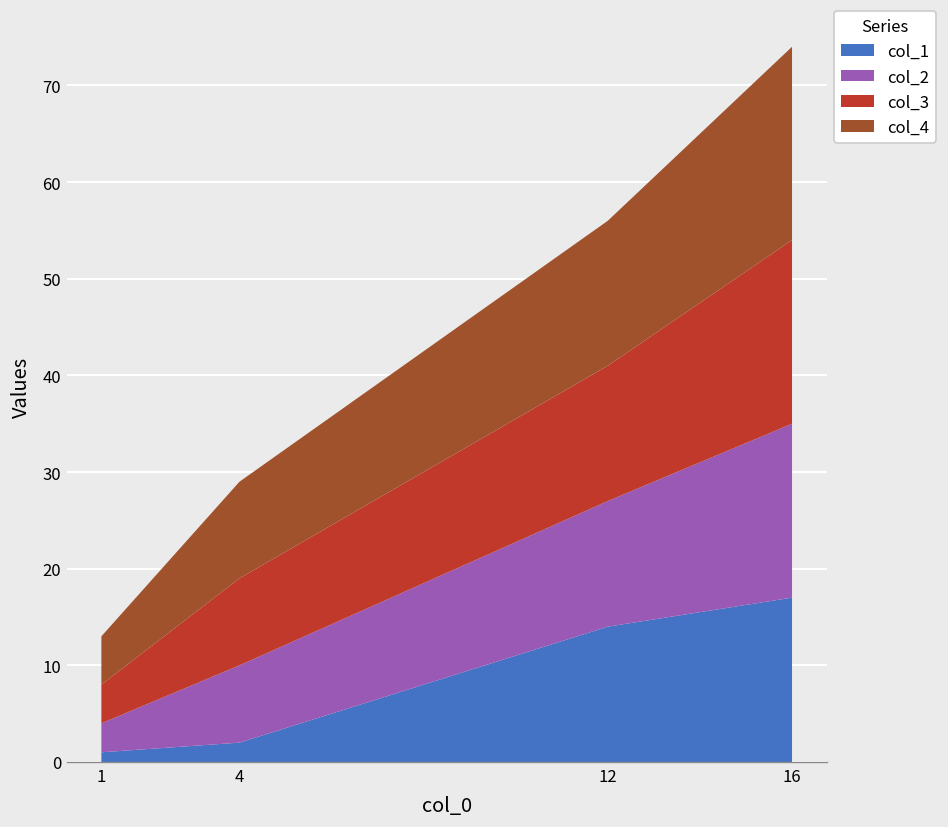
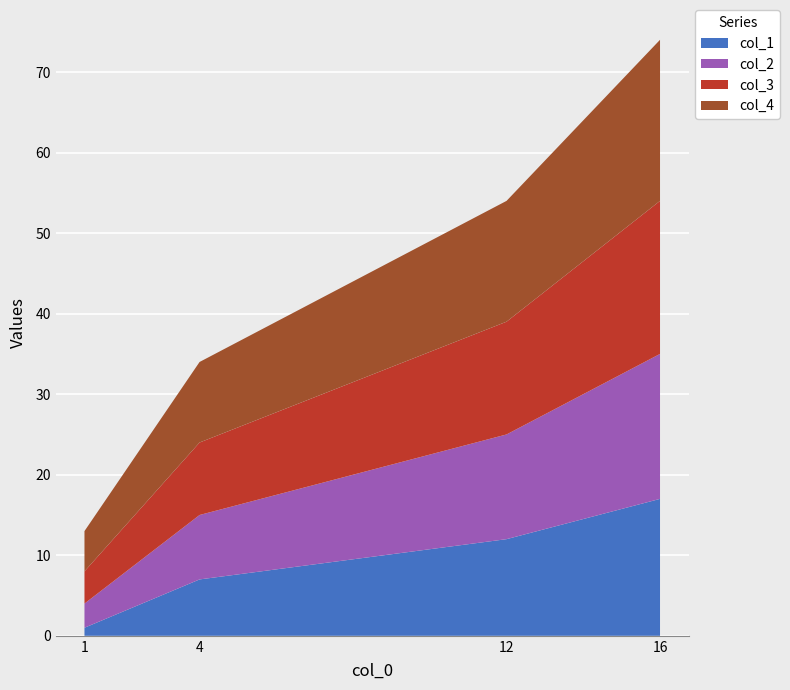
col_1, 4: 2 -> 7
col_1, 12: 14 -> 12
